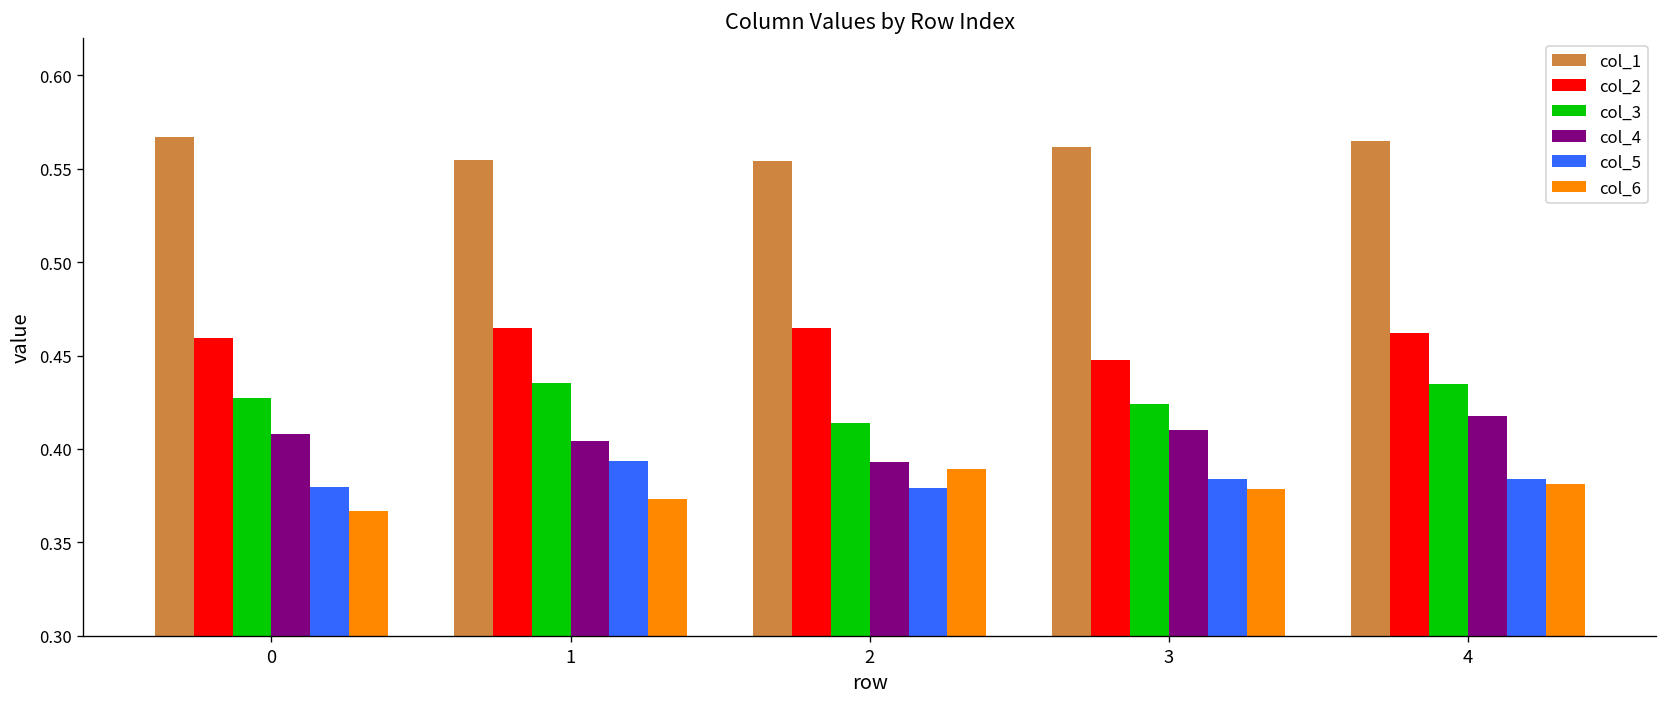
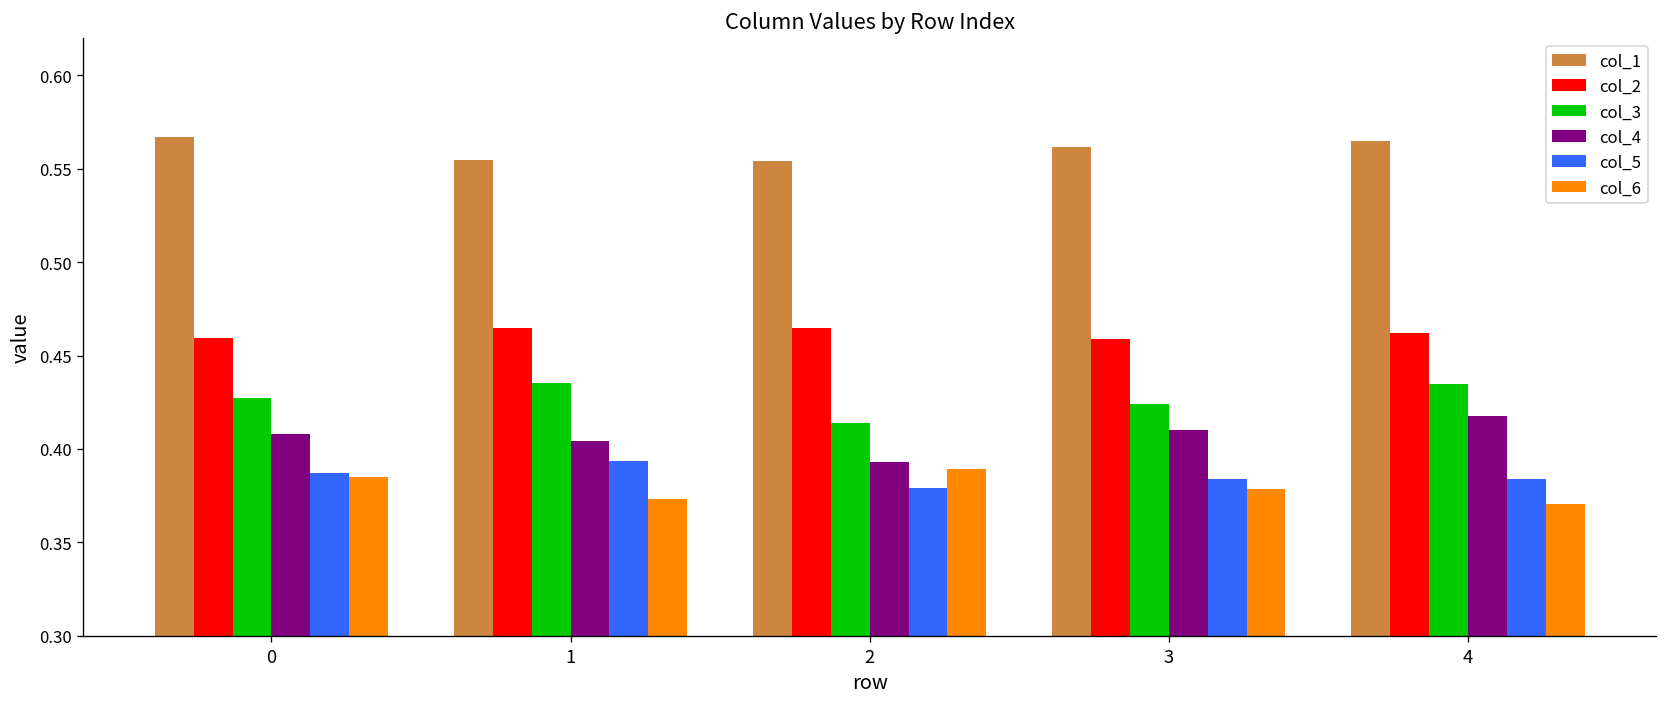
col_5, 0: 0.380 -> 0.387
col_6, 0: 0.367 -> 0.385
col_2, 3: 0.448 -> 0.459
col_6, 4: 0.381 -> 0.370
